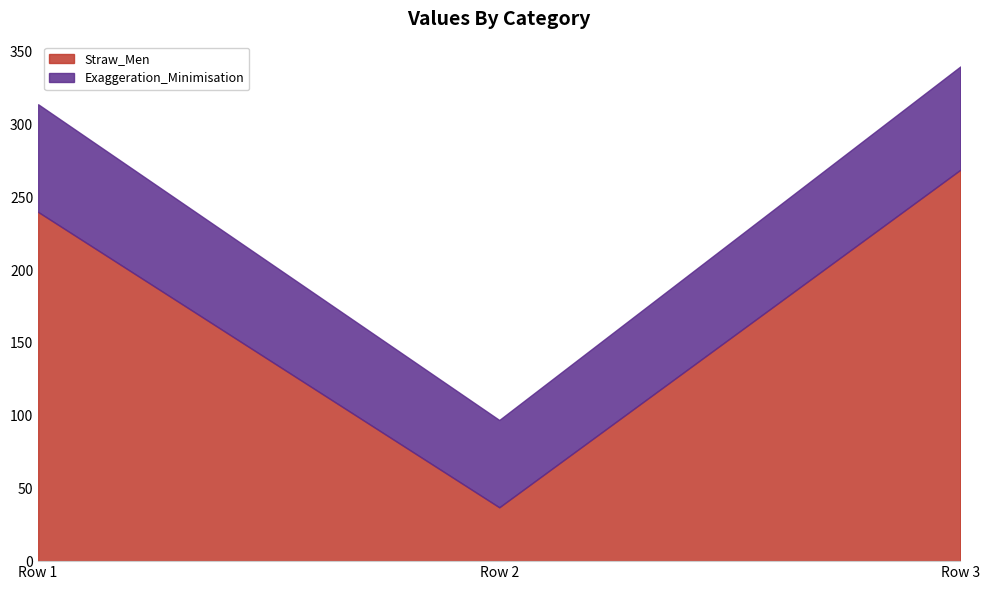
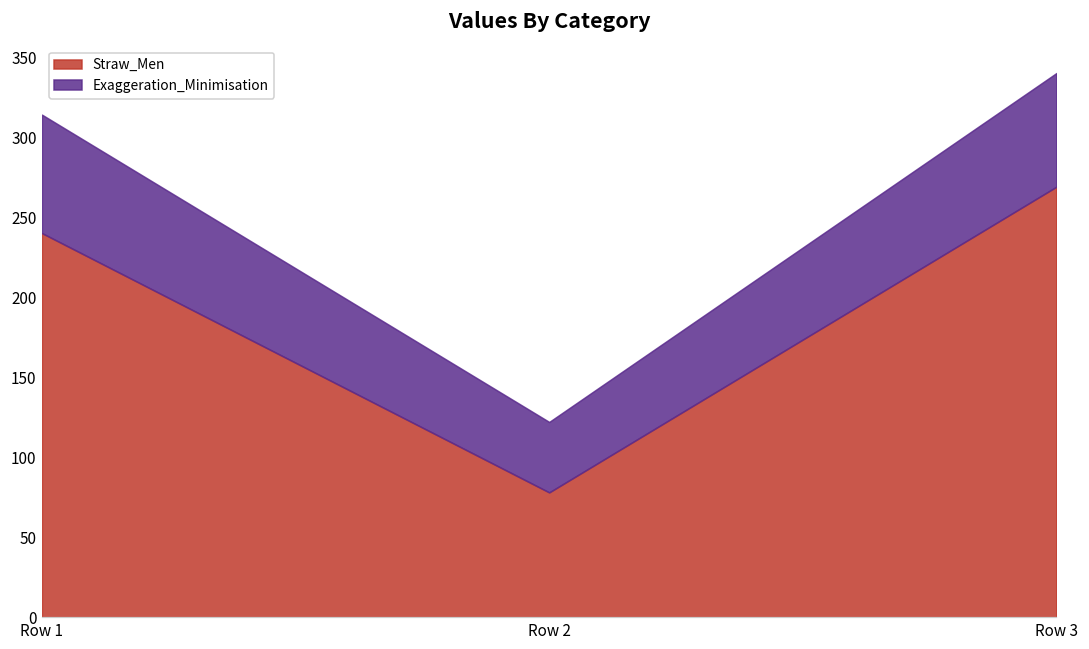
Straw_Men, Row 2: 37 -> 78
Exaggeration_Minimisation, Row 2: 60 -> 44
